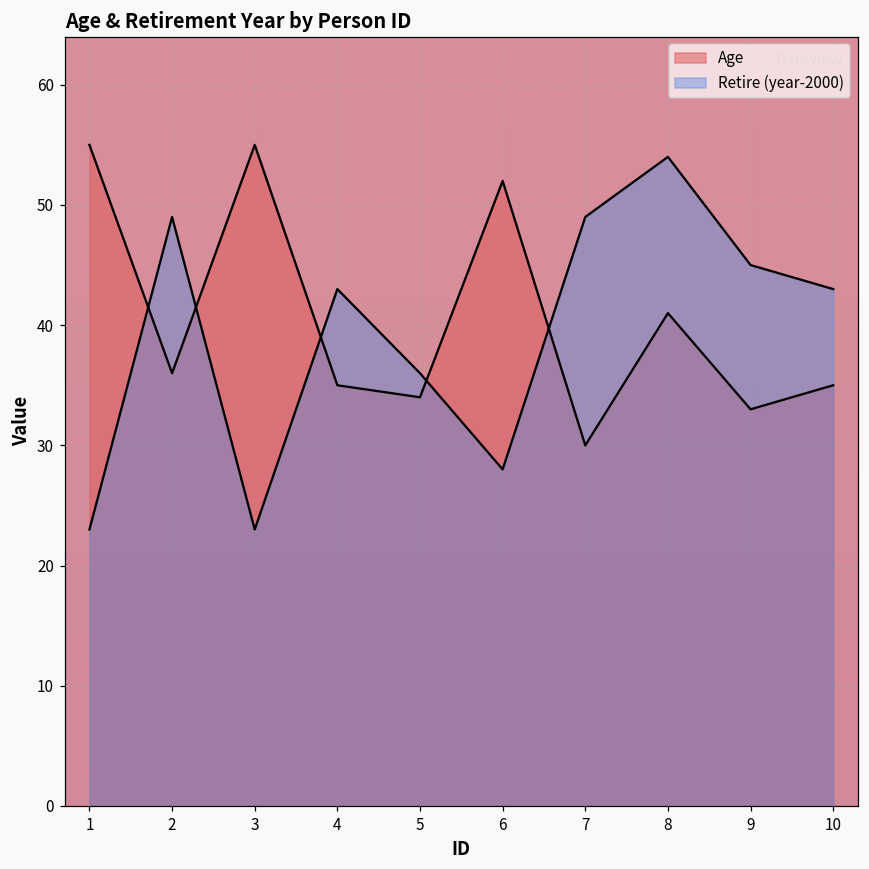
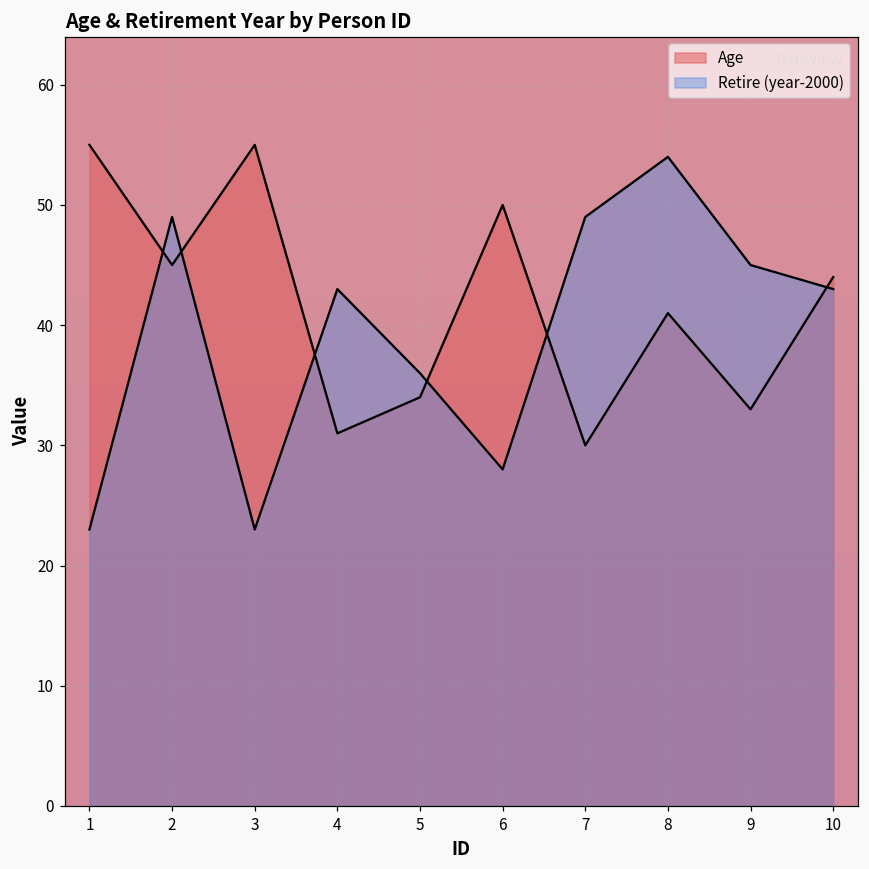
Age, 2: 36 -> 45
Age, 4: 35 -> 31
Age, 6: 52 -> 50
Age, 10: 35 -> 44
